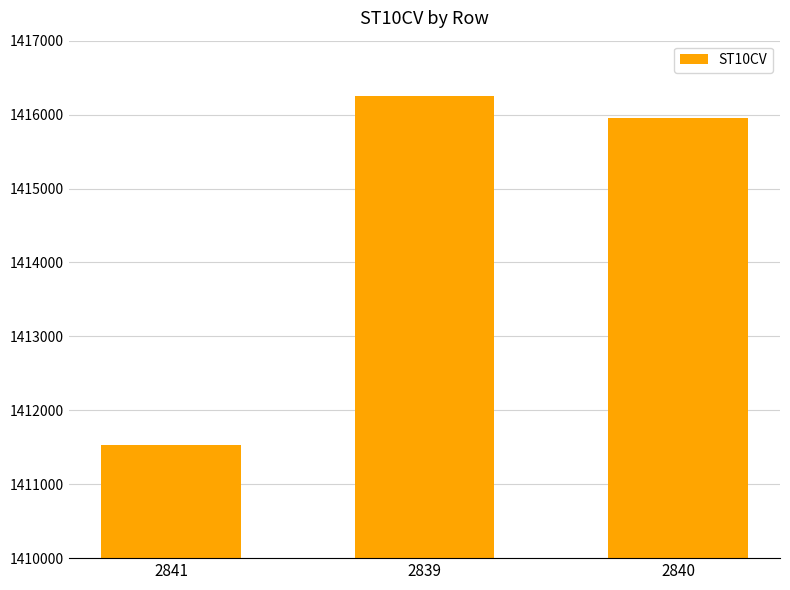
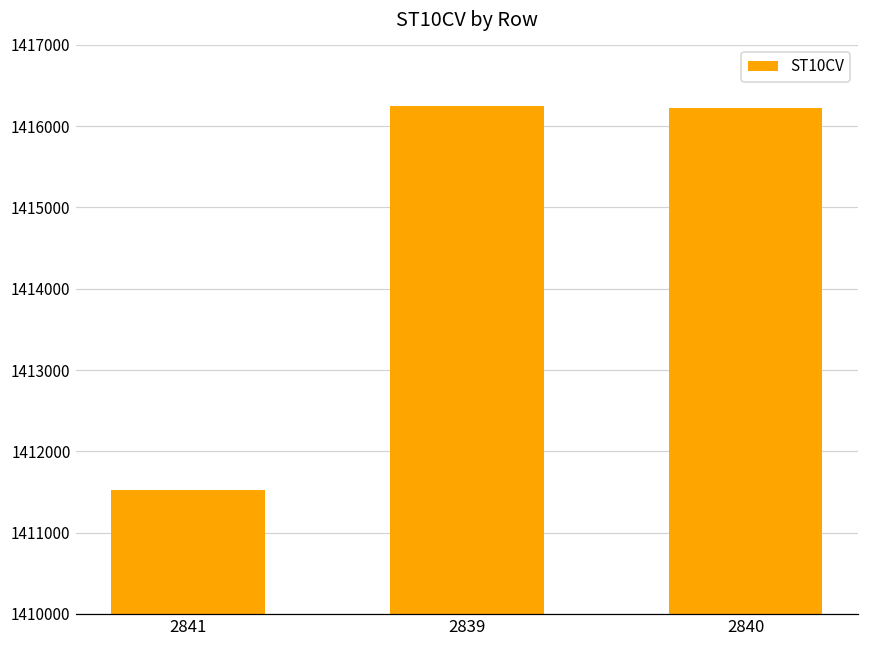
2840: 1416000 -> 1416200
